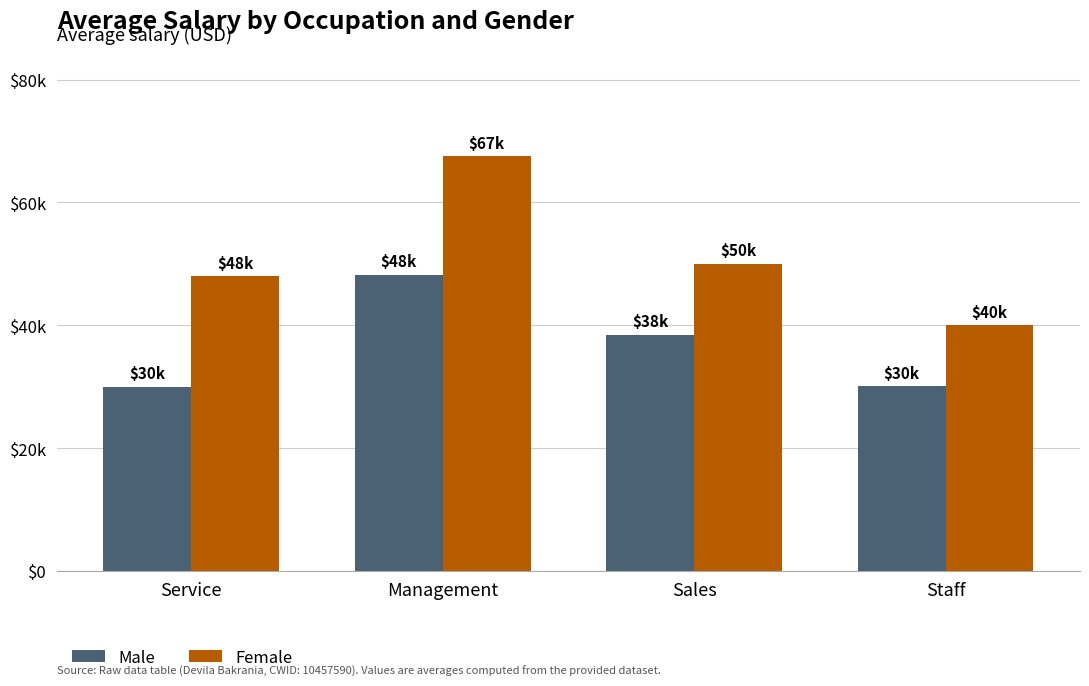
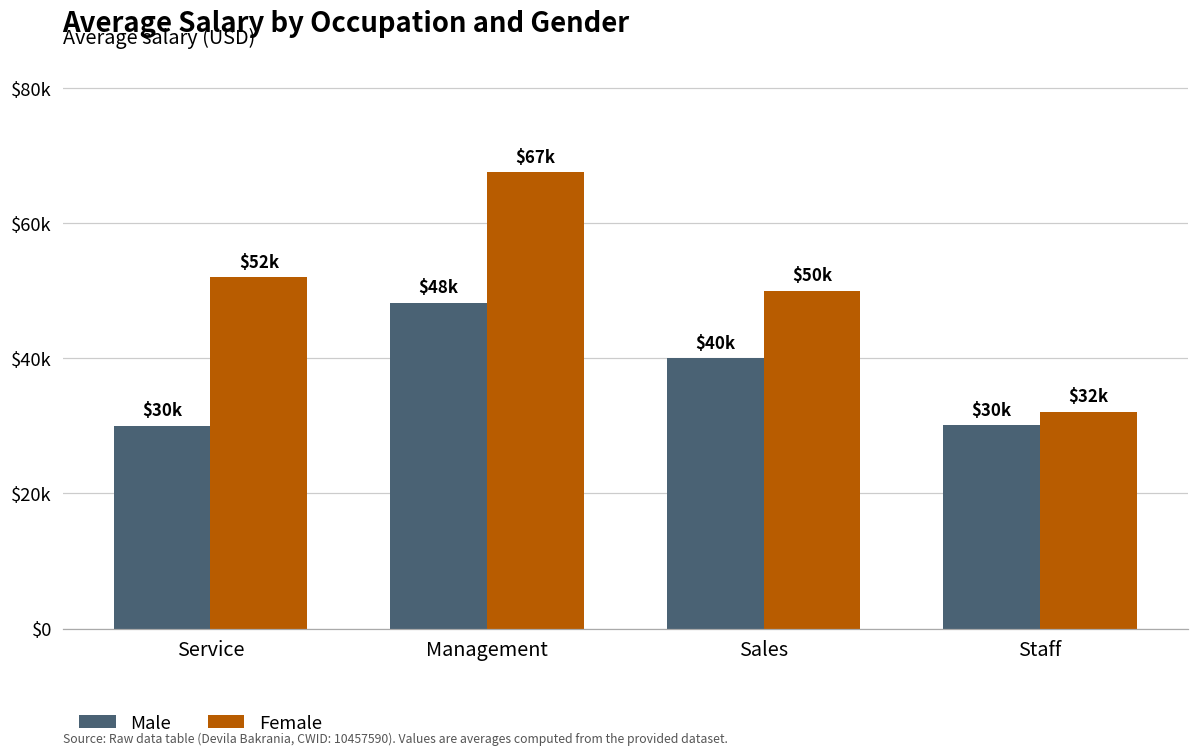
Female, Service: $48k -> $52k
Male, Sales: $38k -> $40k
Female, Staff: $40k -> $32k
